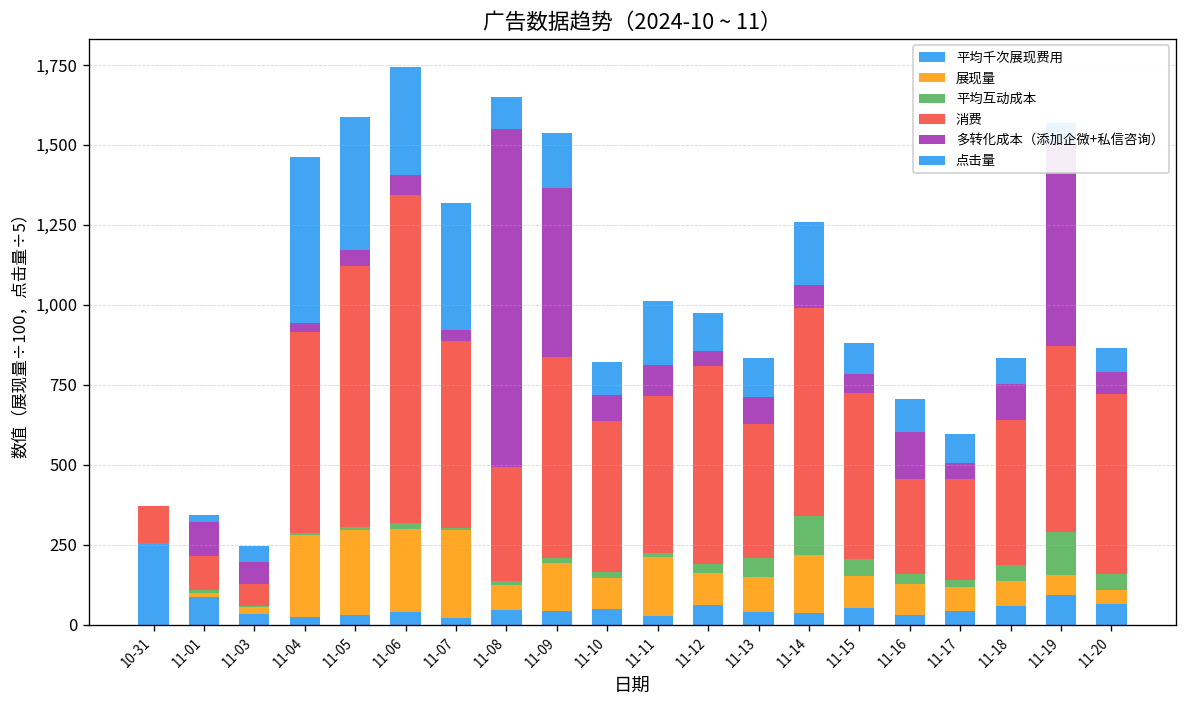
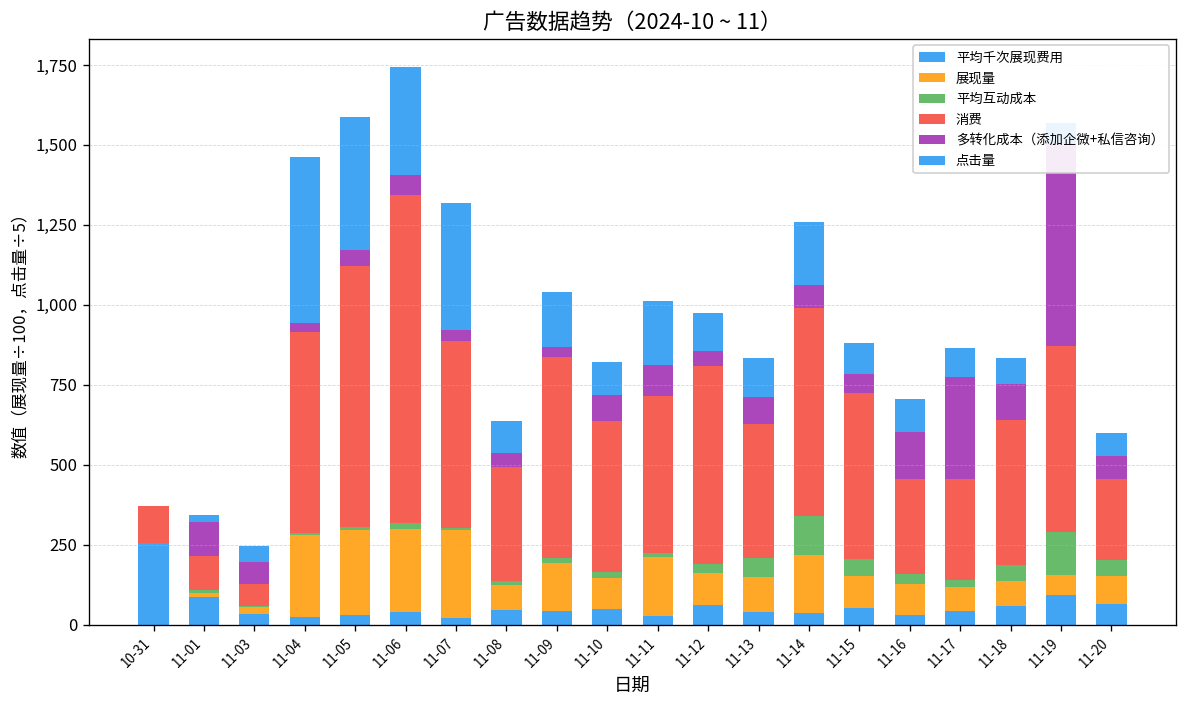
多转化成本（添加企微+私信咨询）, 11-08: 1,060 -> 40
多转化成本（添加企微+私信咨询）, 11-09: 530 -> 30
多转化成本（添加企微+私信咨询）, 11-17: 50 -> 320
展现量, 11-20: 40 -> 90
消费, 11-20: 560 -> 250
